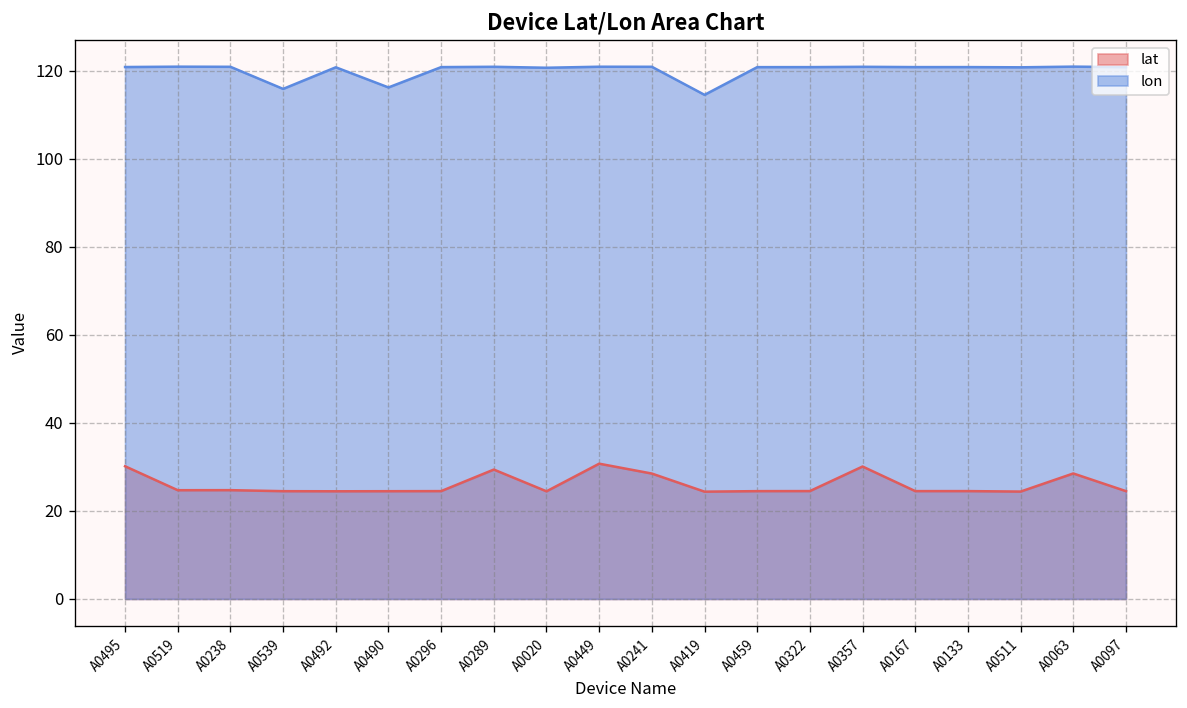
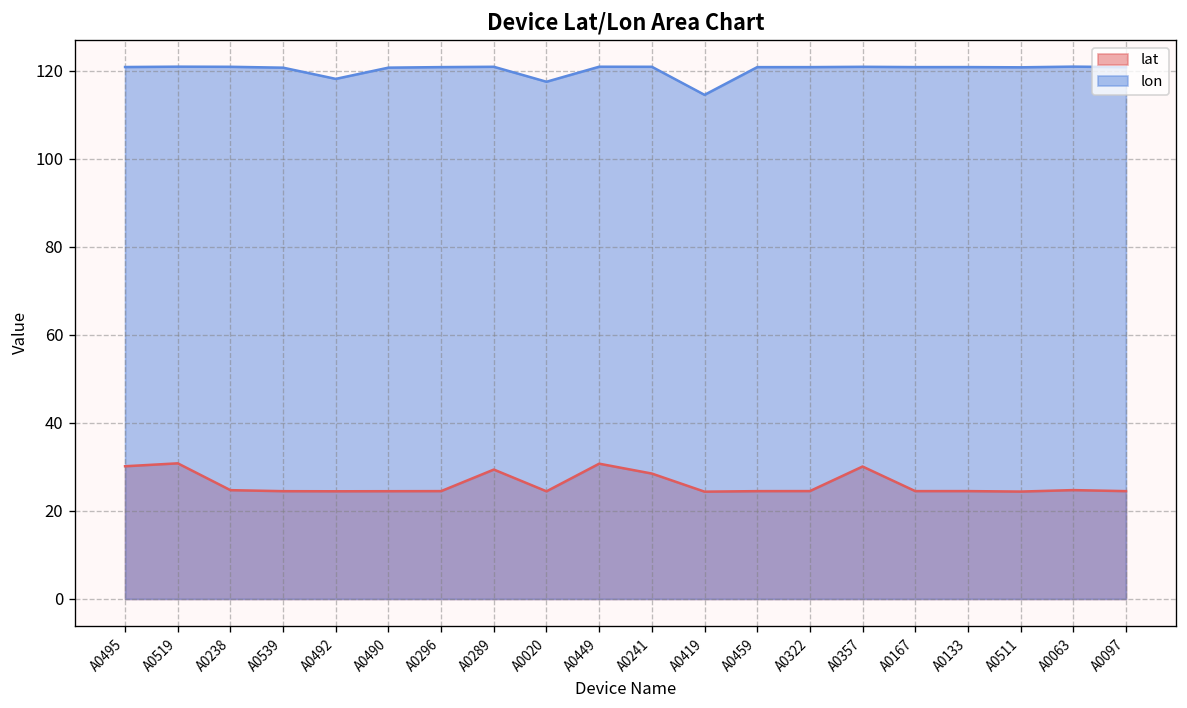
lat, A0519: 25 -> 31
lon, A0539: 116 -> 121
lon, A0492: 121 -> 118
lon, A0490: 116 -> 121
lon, A0020: 121 -> 117
lat, A0063: 28 -> 25
